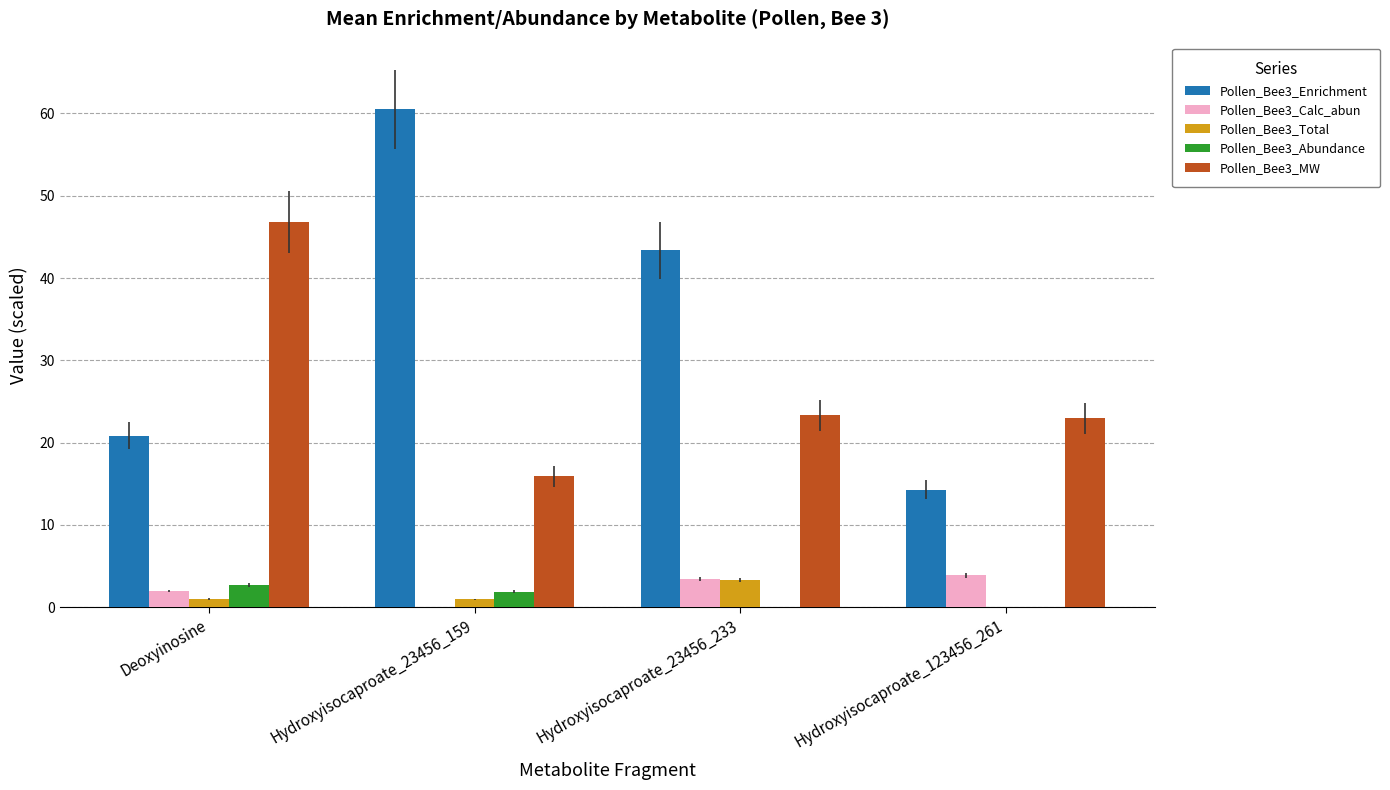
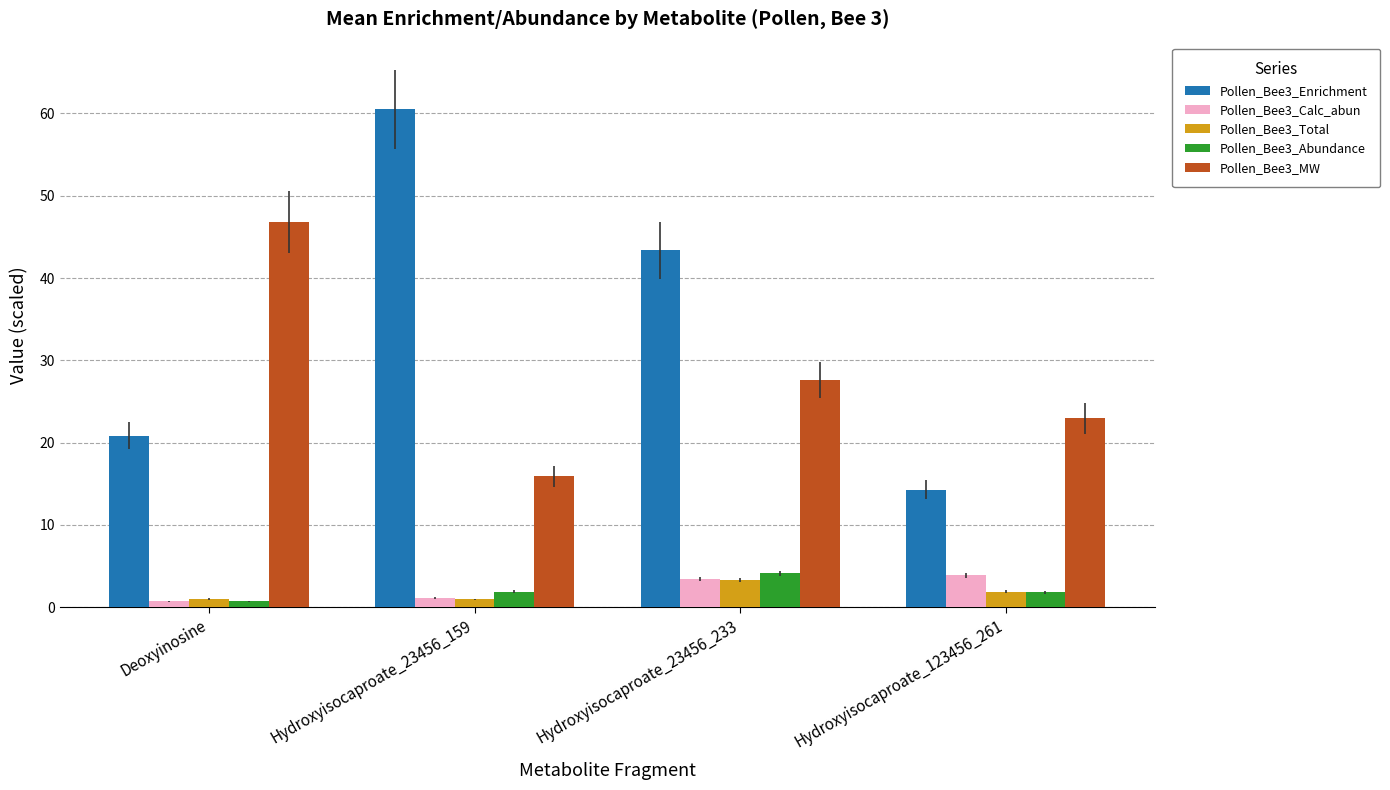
Pollen_Bee3_Calc_abun, Deoxyinosine: 2 -> 1
Pollen_Bee3_Abundance, Deoxyinosine: 3 -> 1
Pollen_Bee3_Calc_abun, Hydroxyisocaproate_23456_159: 0 -> 1
Pollen_Bee3_Abundance, Hydroxyisocaproate_23456_233: 0 -> 4
Pollen_Bee3_MW, Hydroxyisocaproate_23456_233: 23 -> 28
Pollen_Bee3_Total, Hydroxyisocaproate_123456_261: 0 -> 2
Pollen_Bee3_Abundance, Hydroxyisocaproate_123456_261: 0 -> 2
